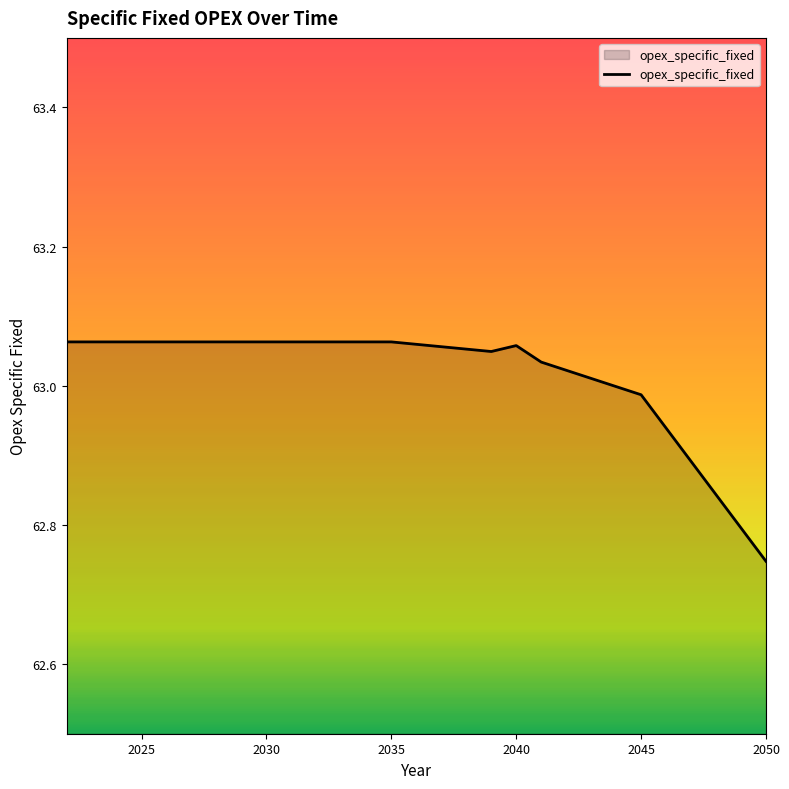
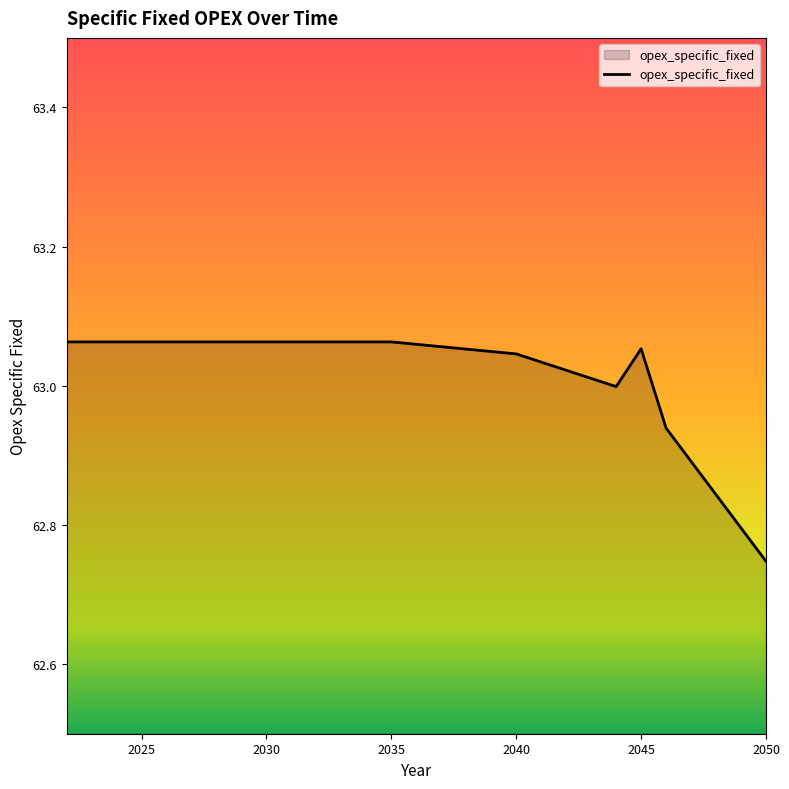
2040: 63.06 -> 63.05
2045: 62.99 -> 63.05
